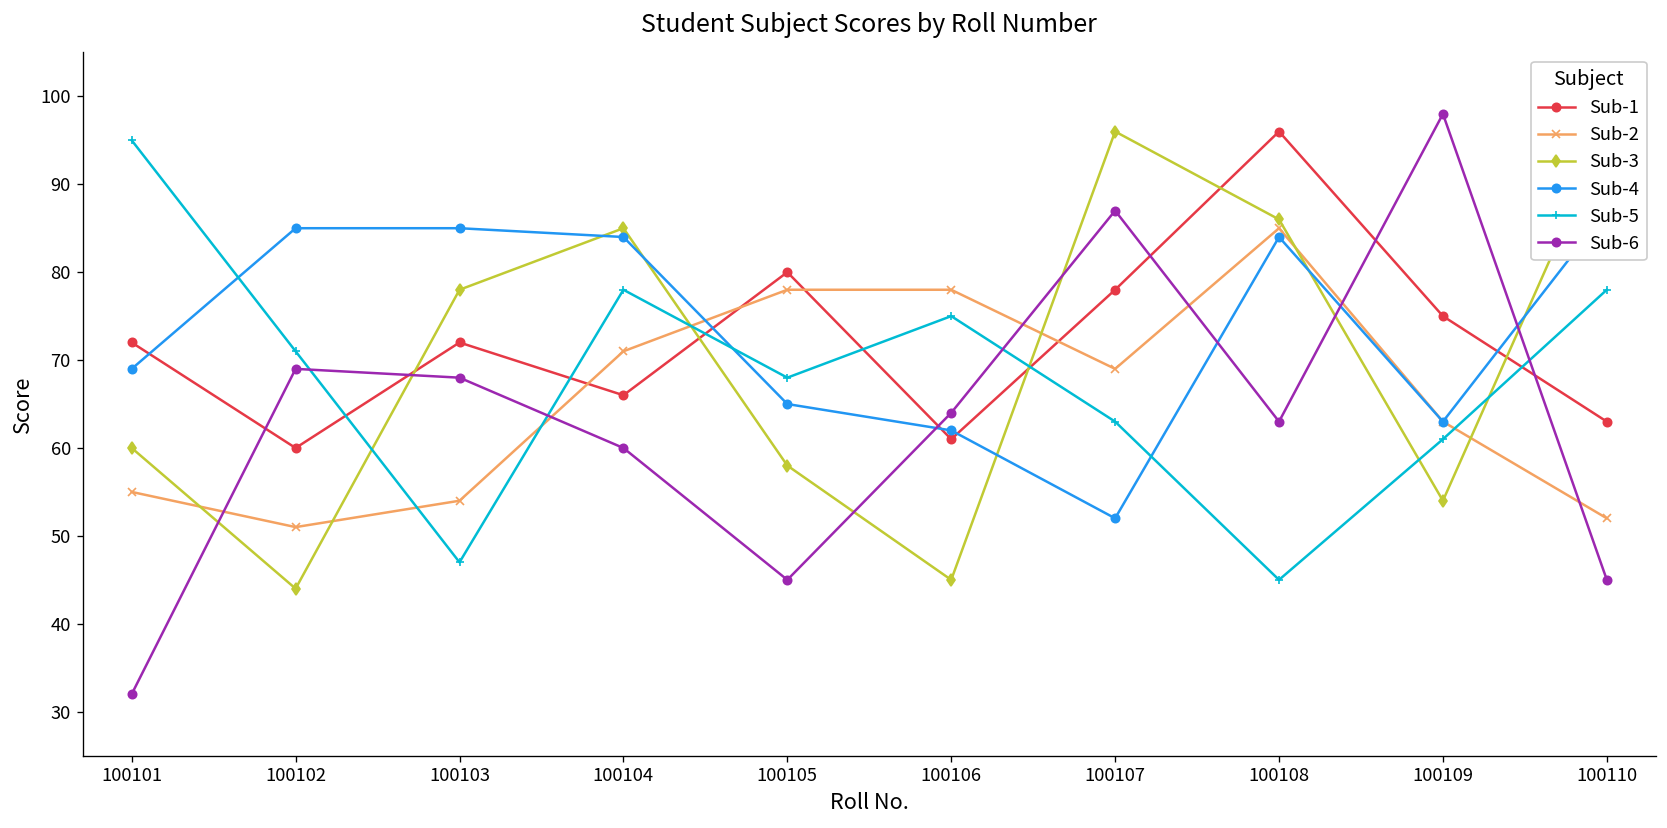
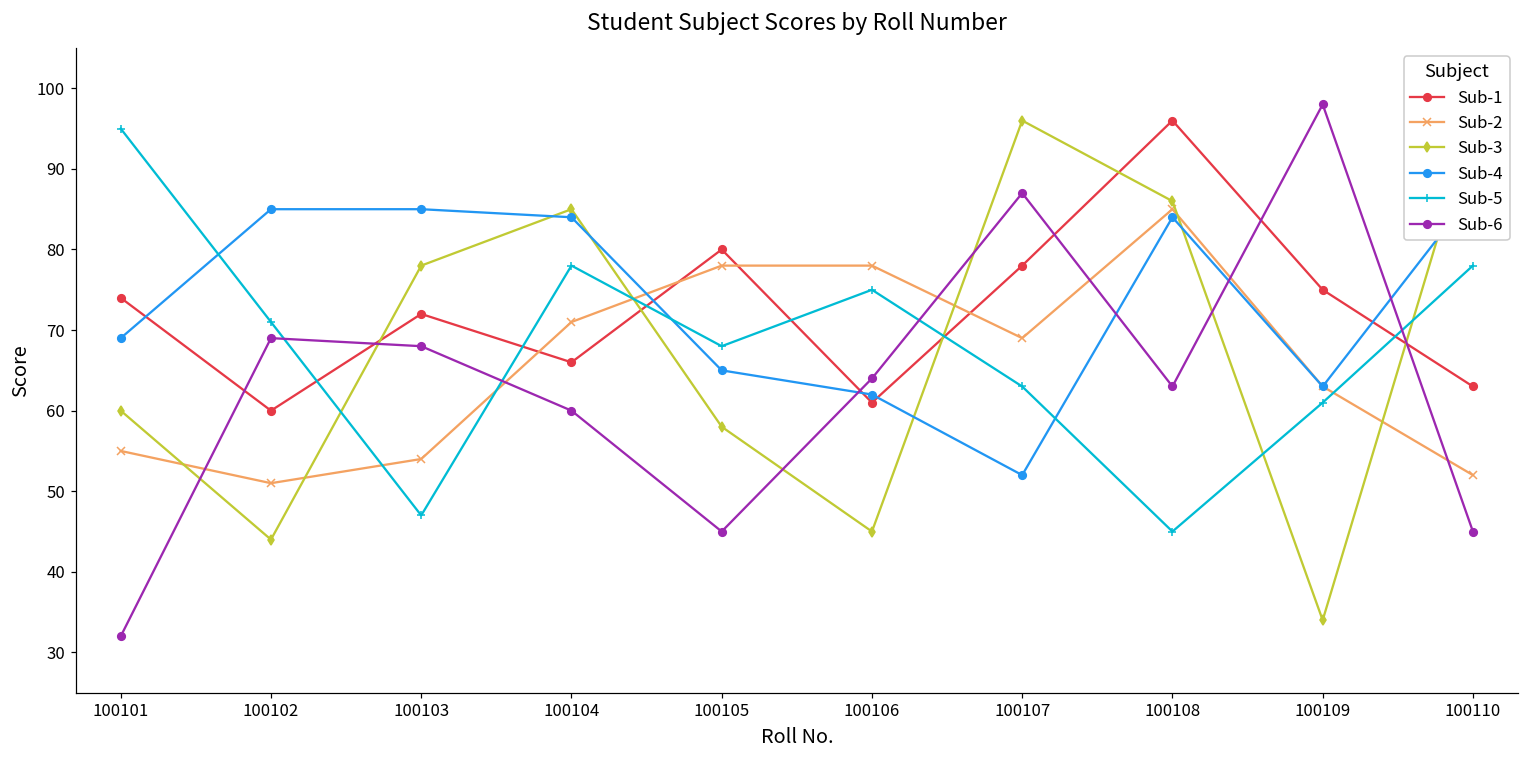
Sub-1, 100101: 72 -> 74
Sub-3, 100109: 54 -> 34
